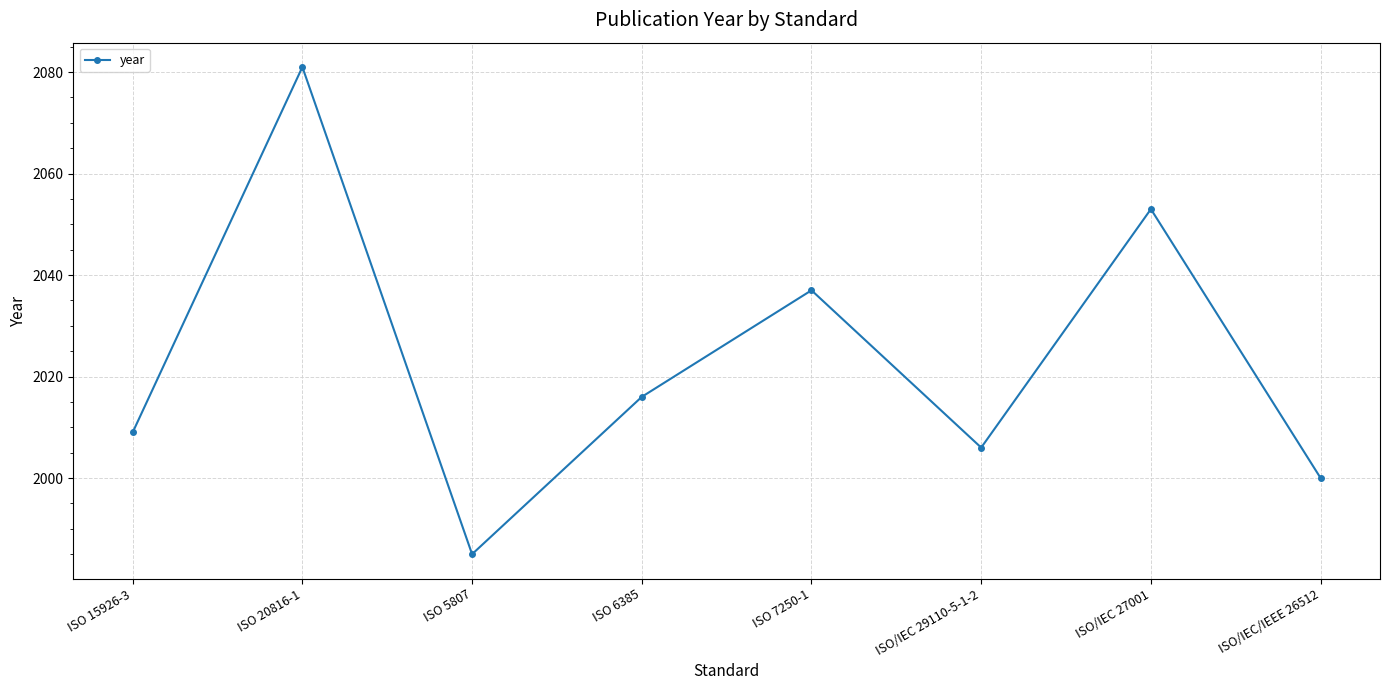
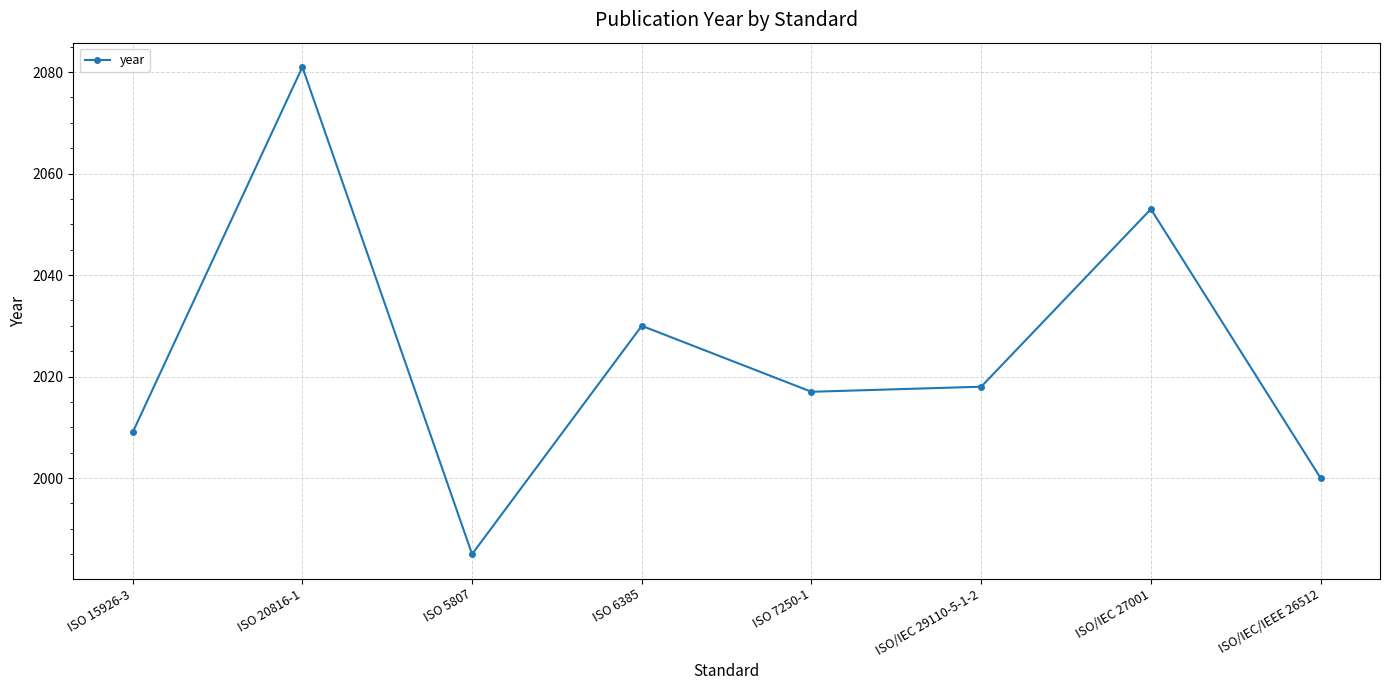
ISO 6385: 2016 -> 2030
ISO 7250-1: 2037 -> 2017
ISO/IEC 29110-5-1-2: 2006 -> 2018
